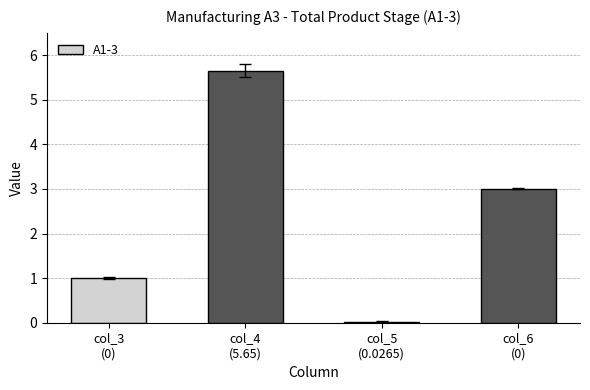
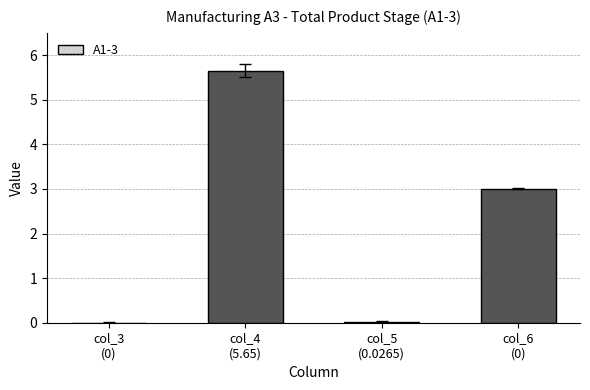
A1-3, col_3 (0): 1 -> 0
